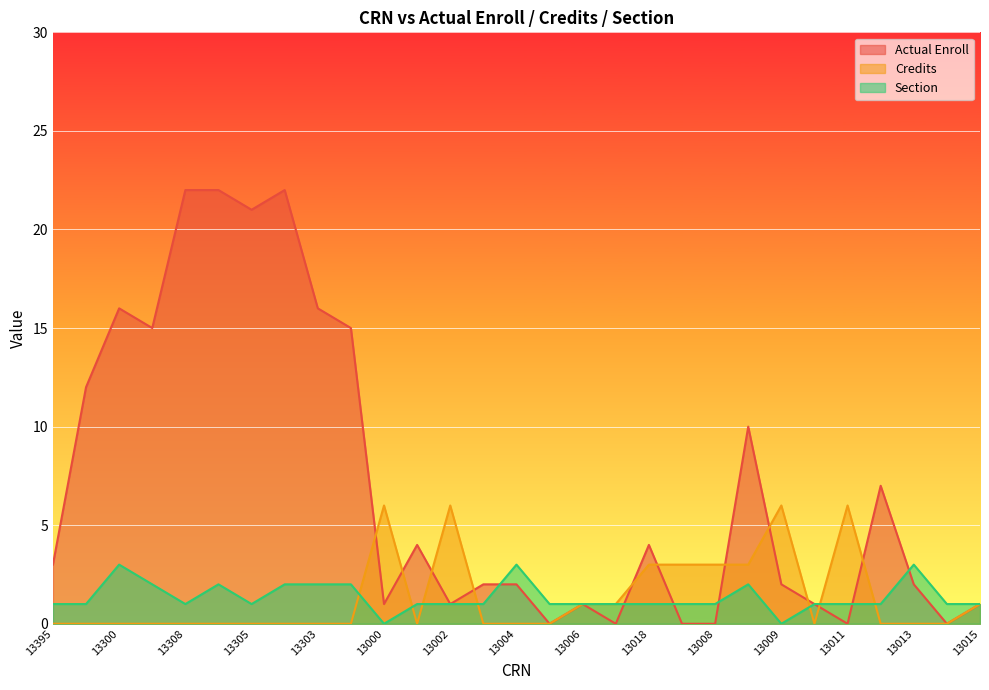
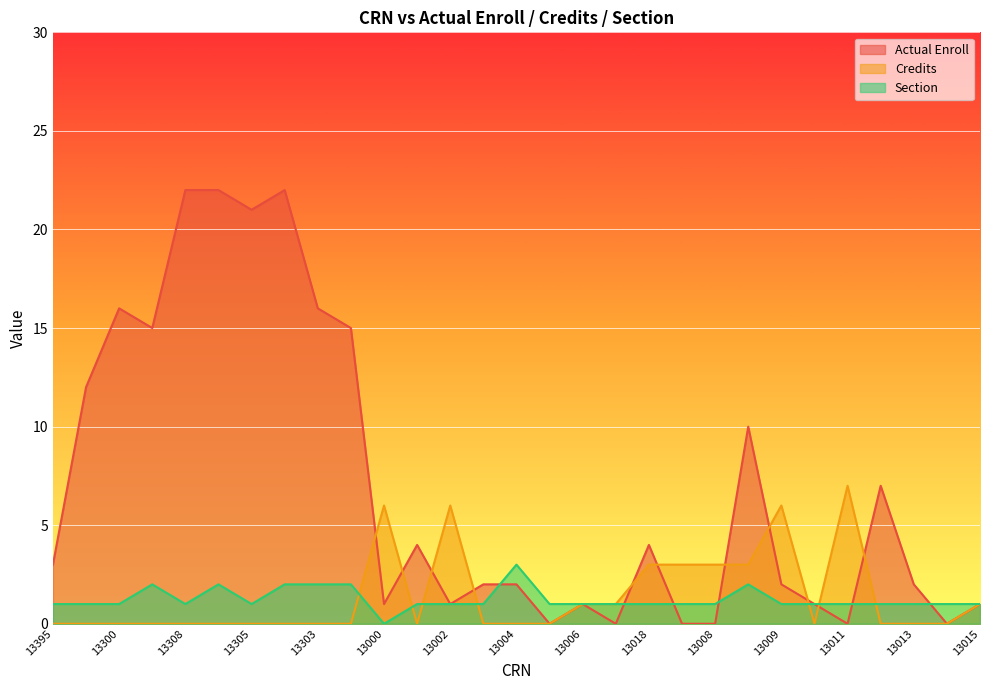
Section, 13300: 3 -> 1
Section, 13009: 0 -> 1
Credits, 13011: 6 -> 7
Section, 13013: 3 -> 1
